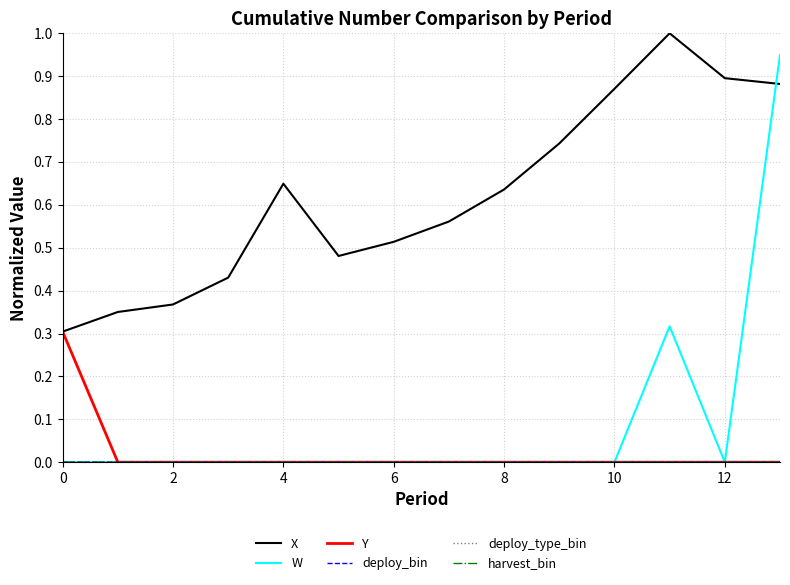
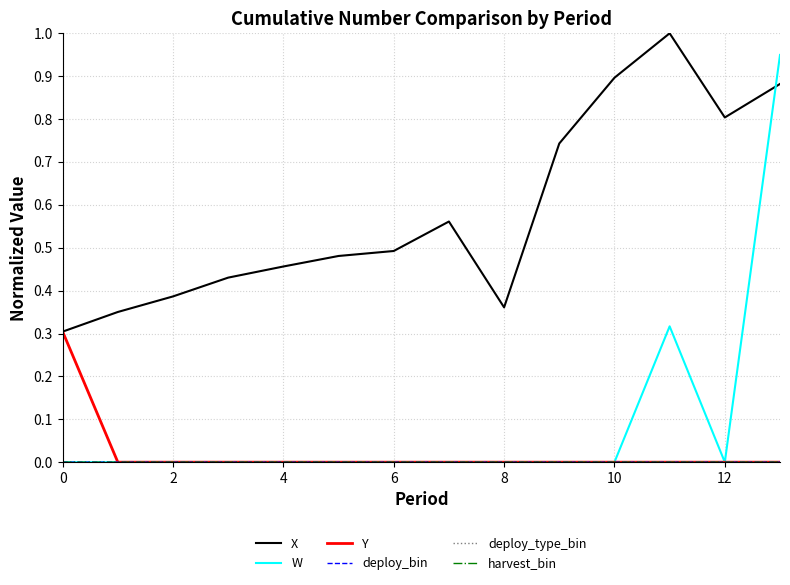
X, 2: 0.37 -> 0.39
X, 4: 0.65 -> 0.46
X, 6: 0.51 -> 0.49
X, 8: 0.64 -> 0.36
X, 10: 0.87 -> 0.90
X, 12: 0.90 -> 0.80
